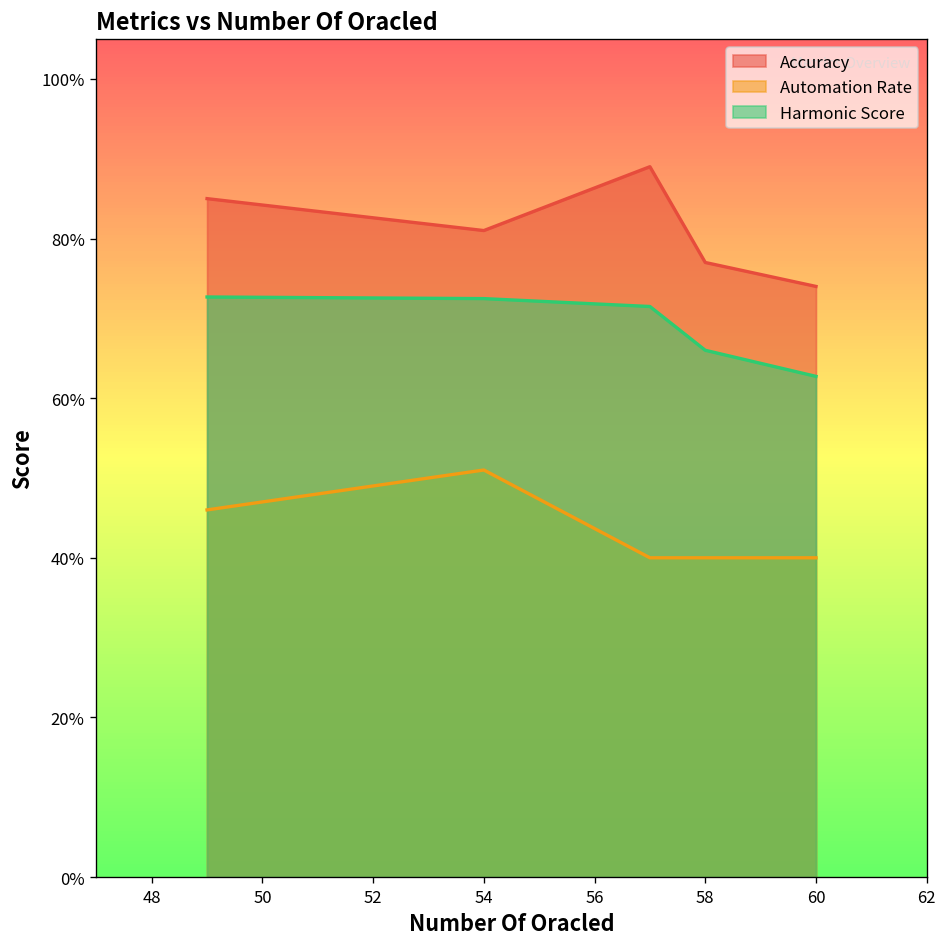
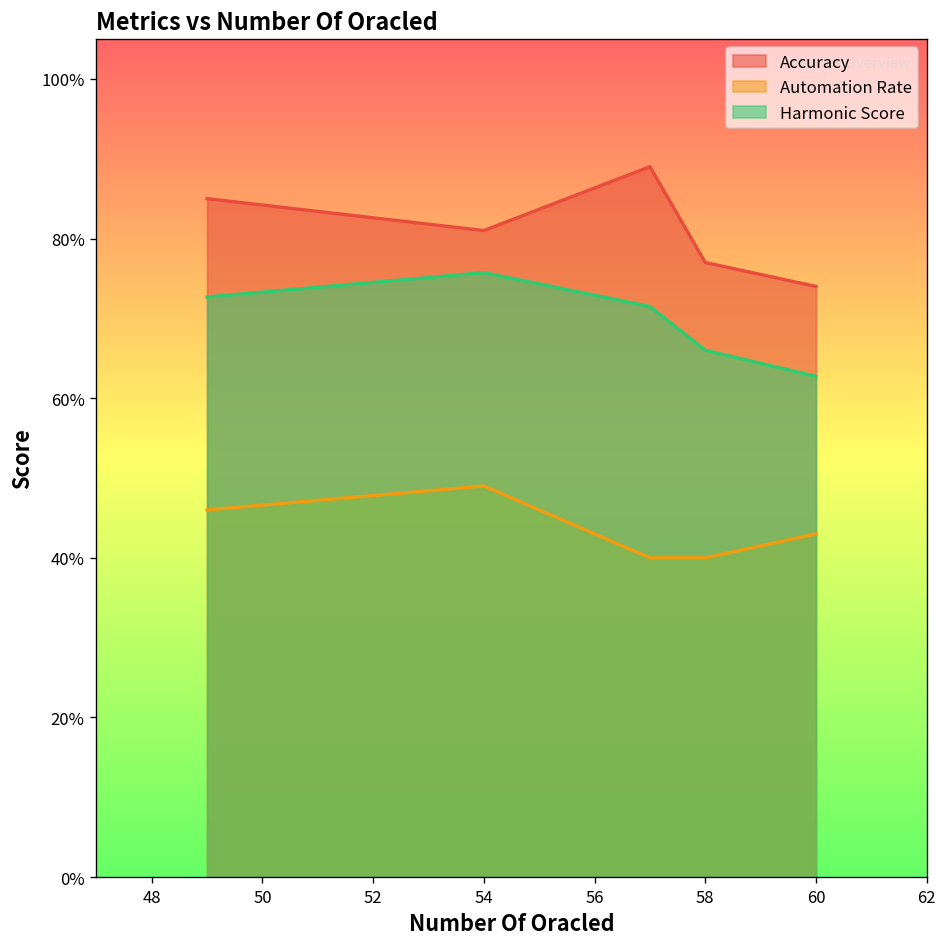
Automation Rate, 54: 51% -> 49%
Harmonic Score, 54: 72% -> 76%
Automation Rate, 60: 40% -> 43%
